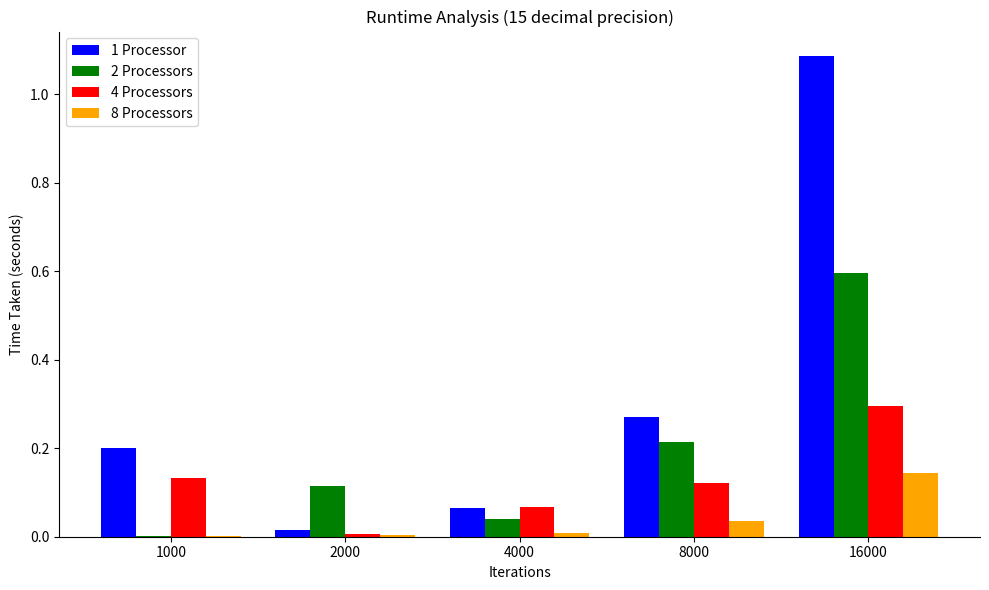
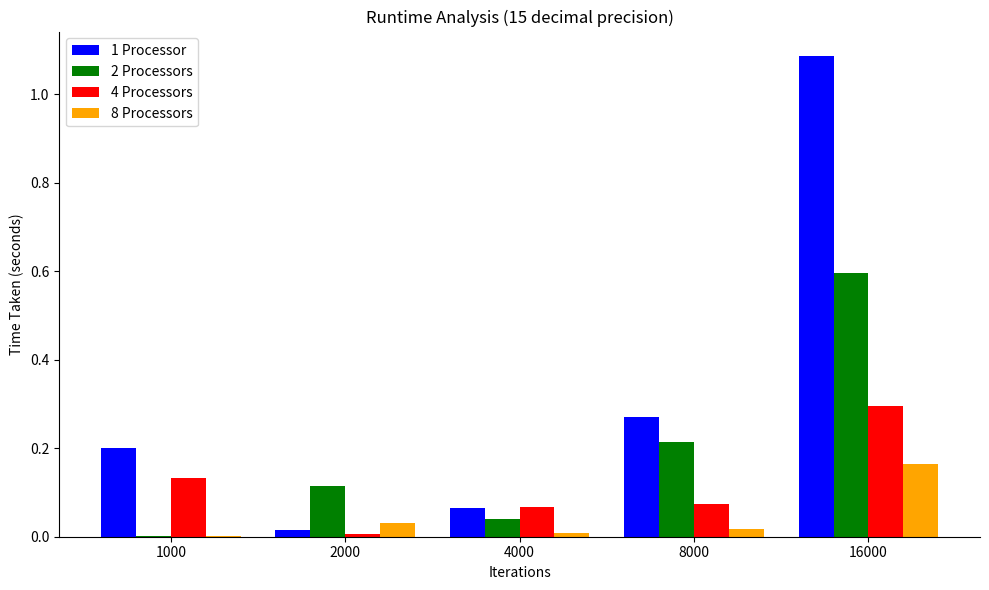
8 Processors, 2000: 0.00 -> 0.03
4 Processors, 8000: 0.12 -> 0.07
8 Processors, 8000: 0.04 -> 0.02
8 Processors, 16000: 0.14 -> 0.16
